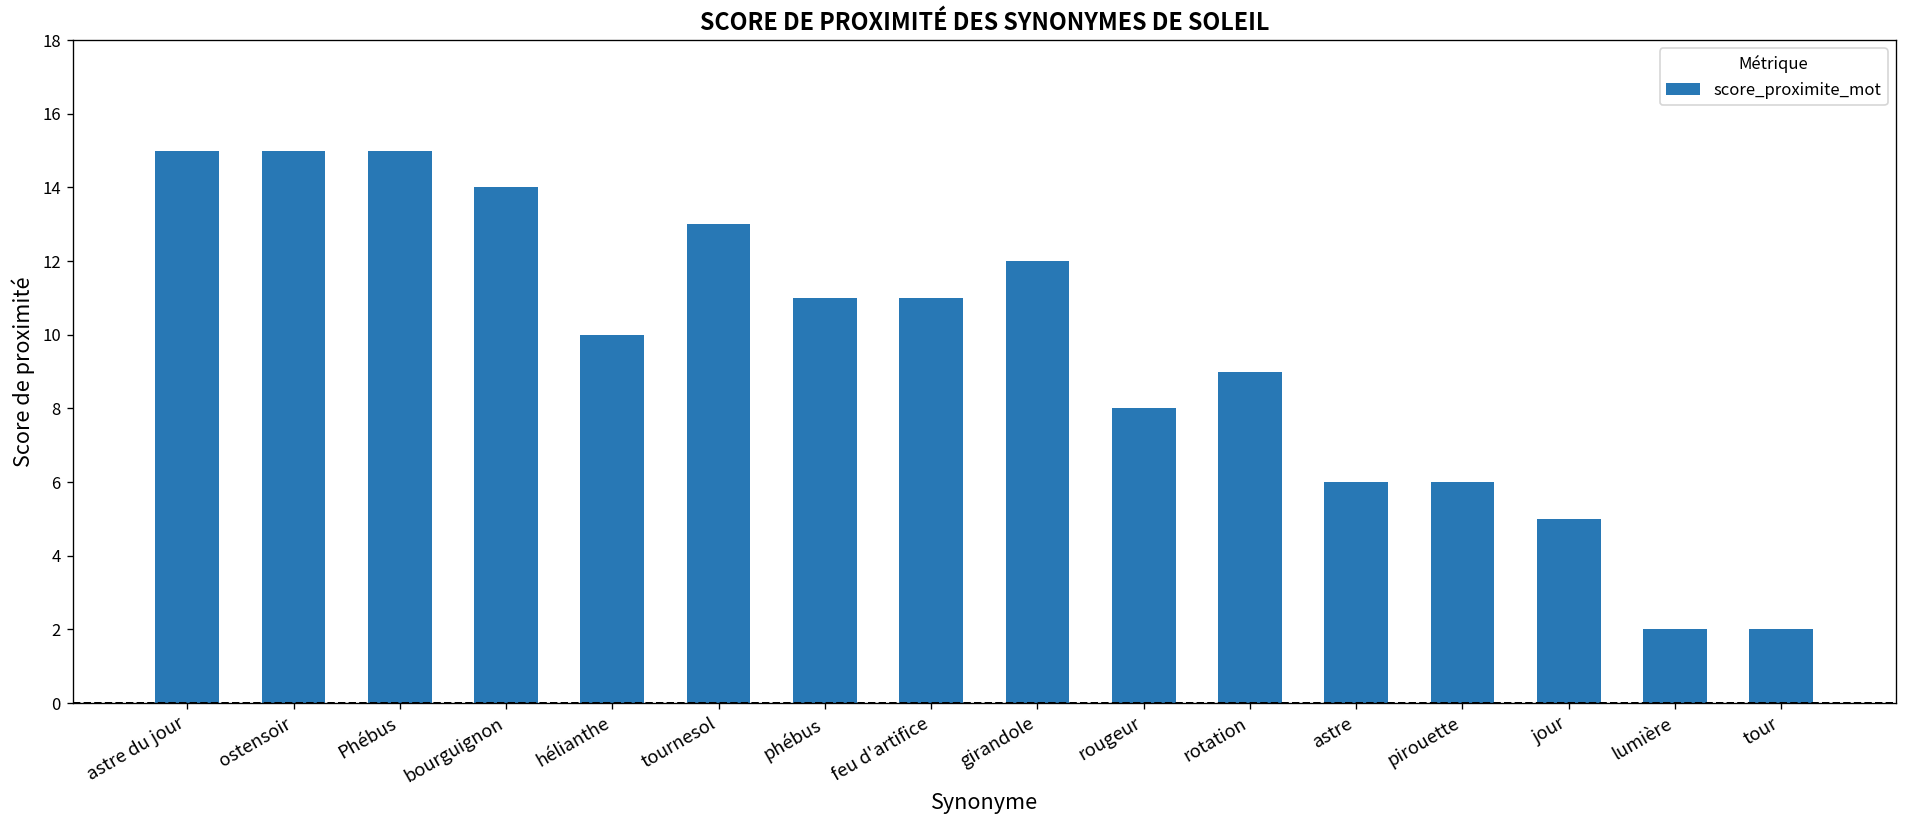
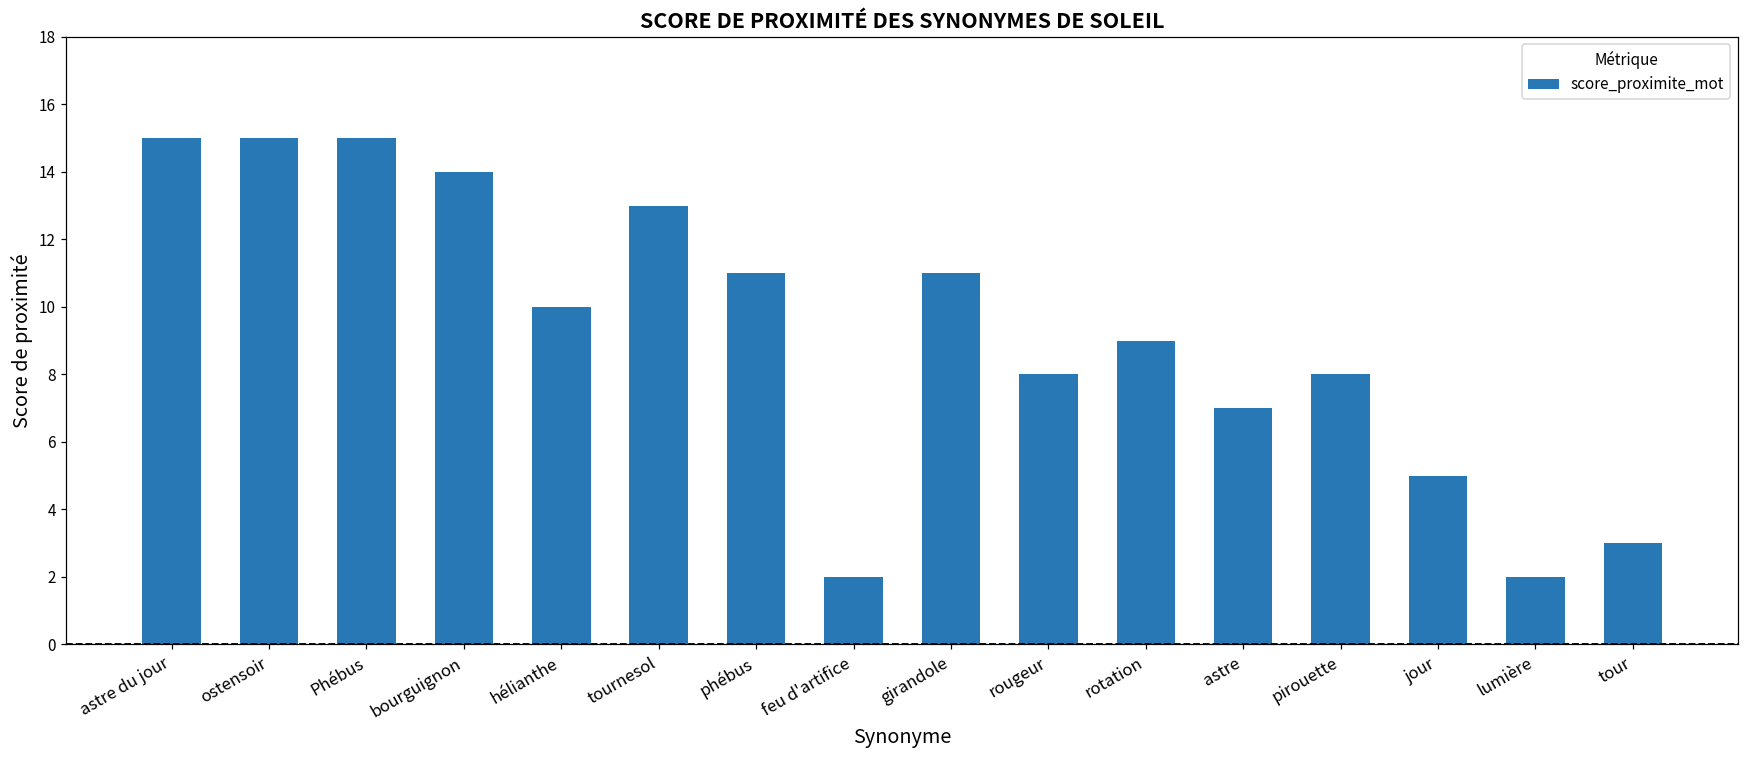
feu d'artifice: 11 -> 2
girandole: 12 -> 11
astre: 6 -> 7
pirouette: 6 -> 8
tour: 2 -> 3
